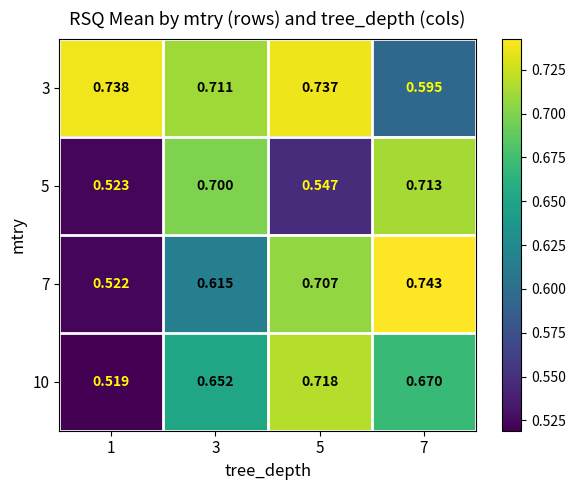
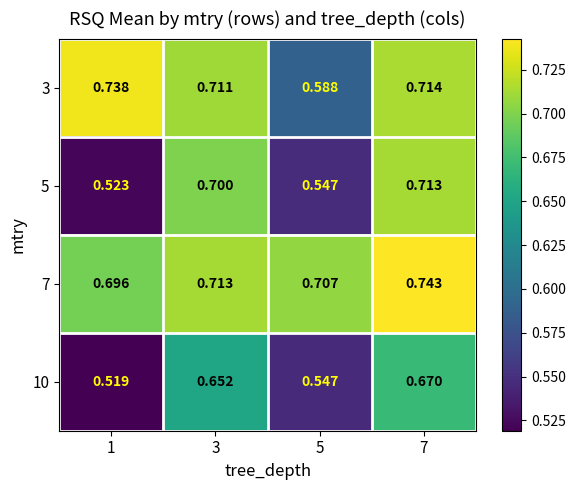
3, 5: 0.737 -> 0.588
3, 7: 0.595 -> 0.714
7, 1: 0.522 -> 0.696
7, 3: 0.615 -> 0.713
10, 5: 0.718 -> 0.547
